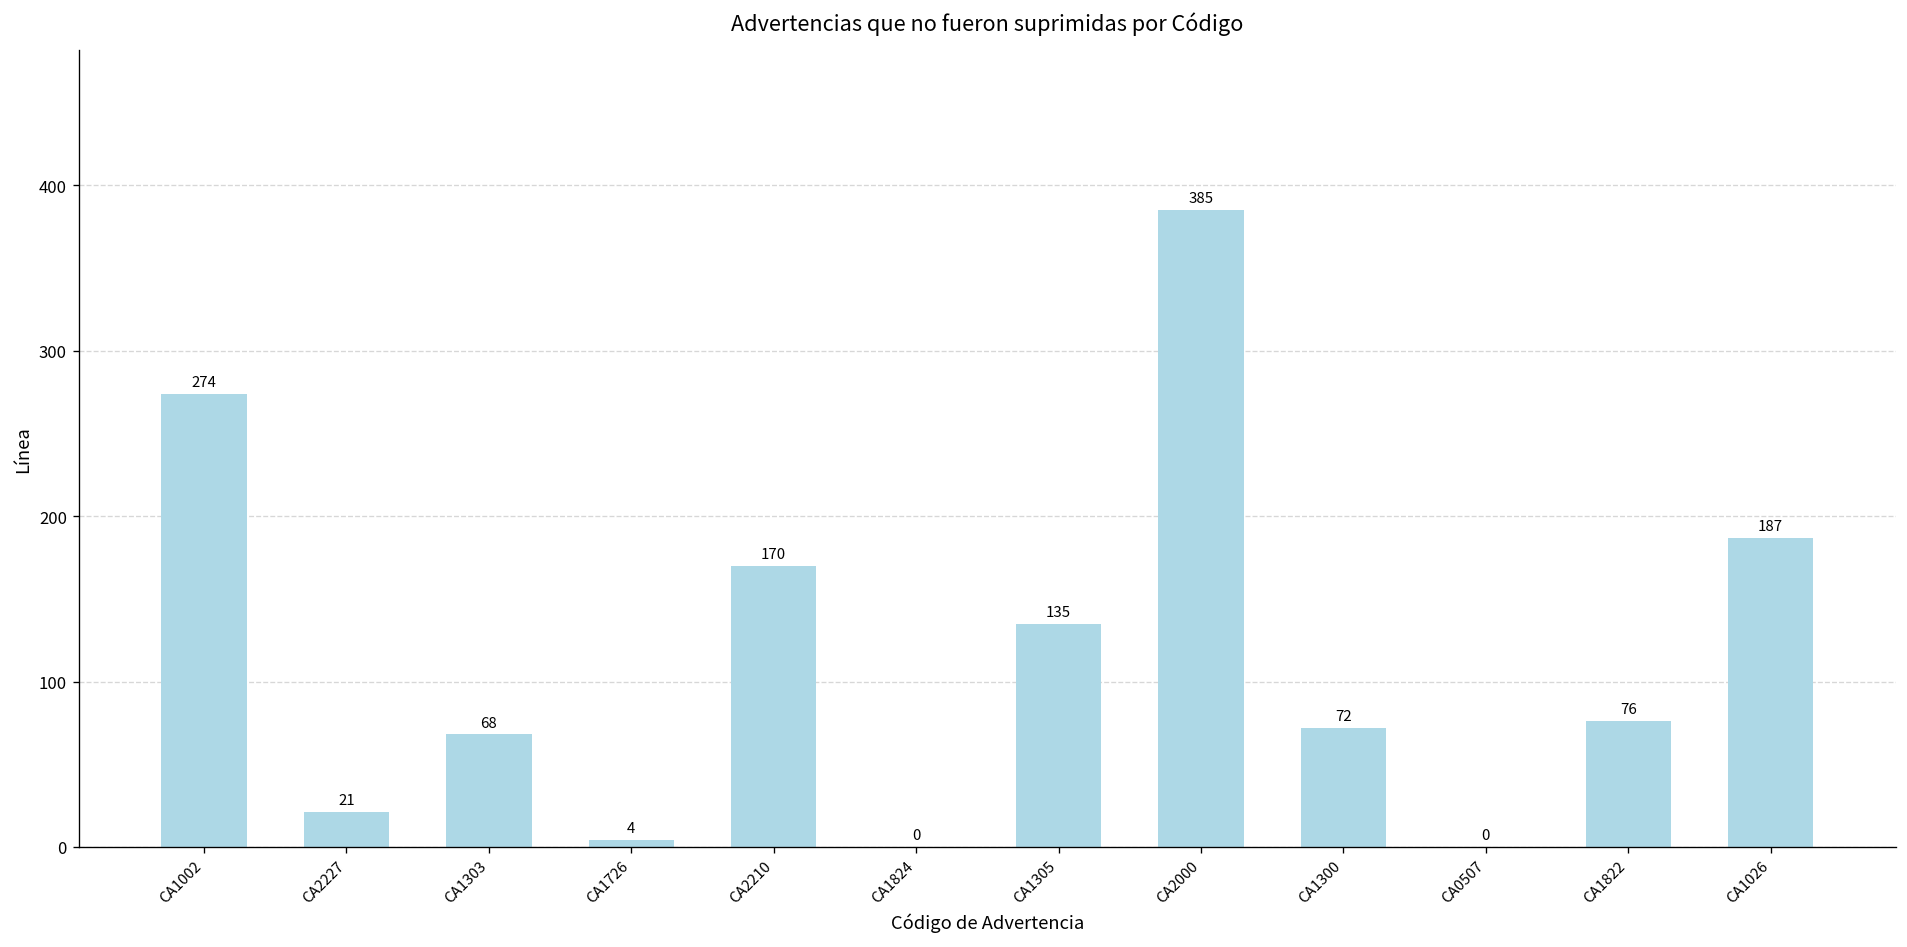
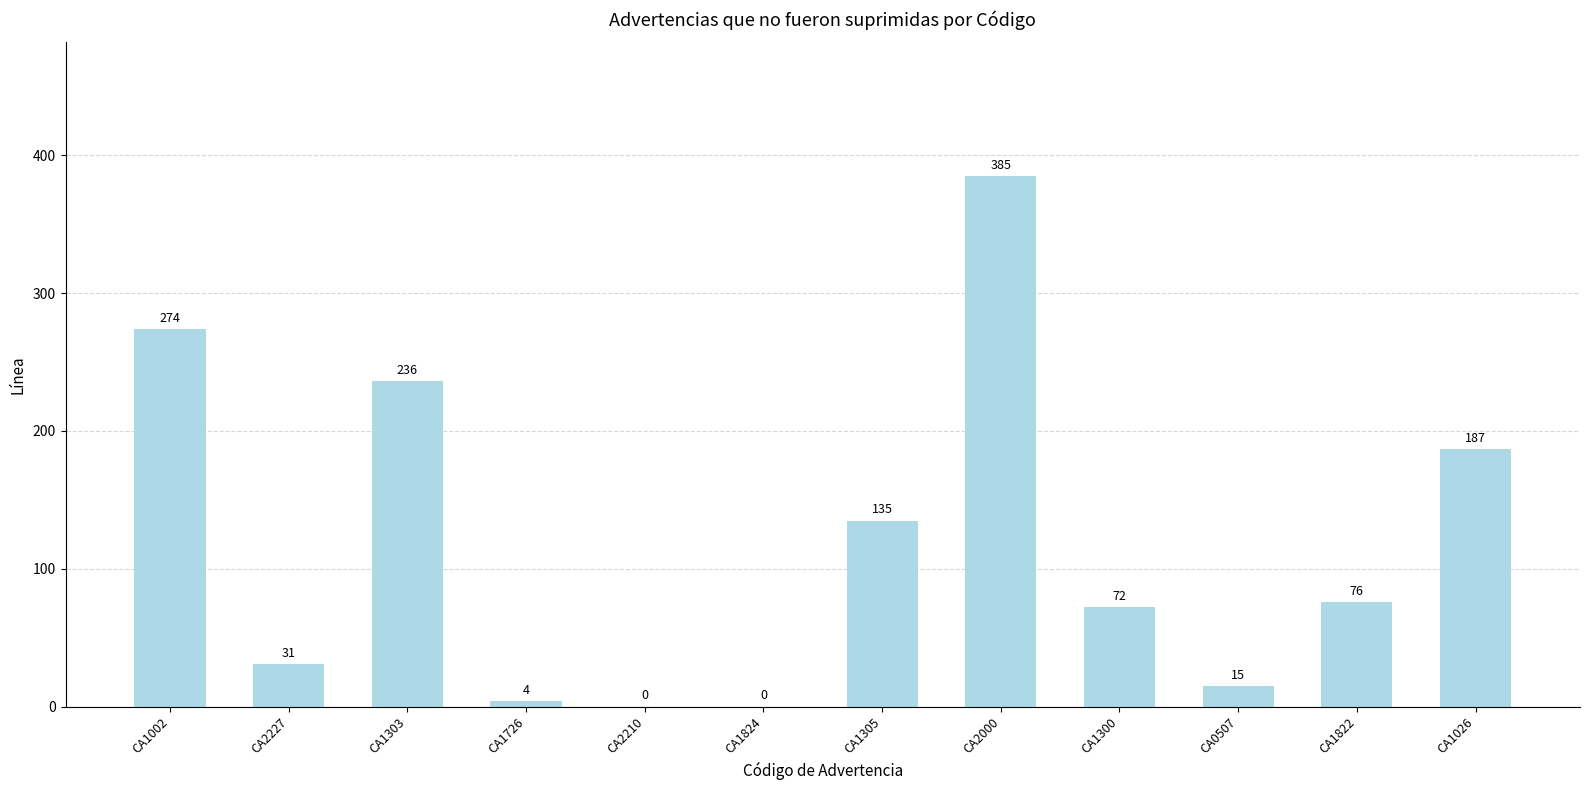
CA2227: 21 -> 31
CA1303: 68 -> 236
CA2210: 170 -> 0
CA0507: 0 -> 15
